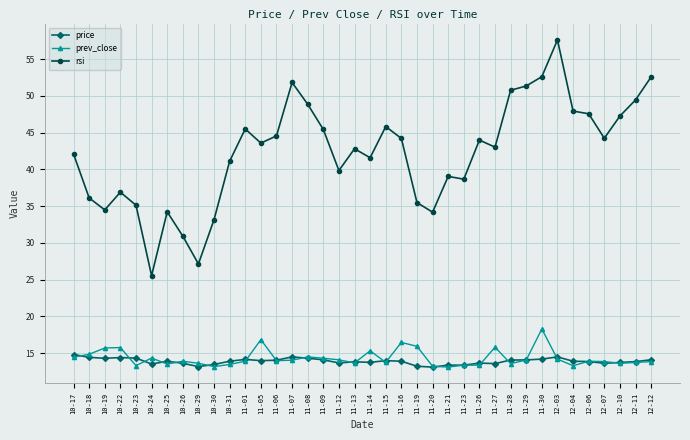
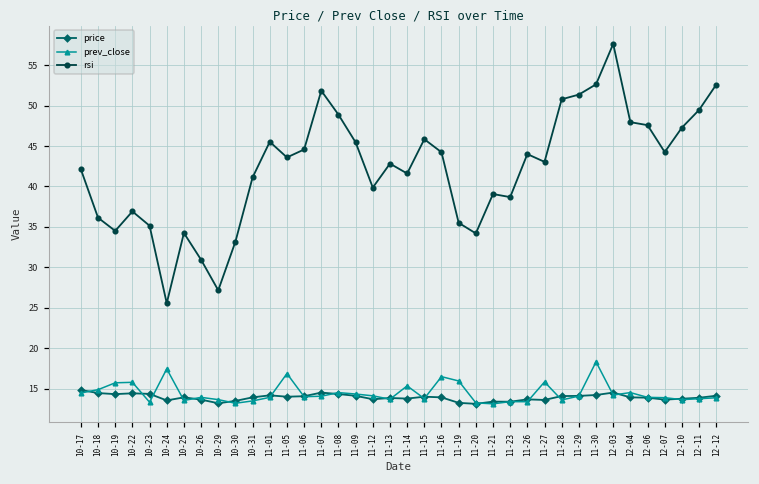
prev_close, 10-24: 14 -> 17
prev_close, 12-04: 13 -> 15
